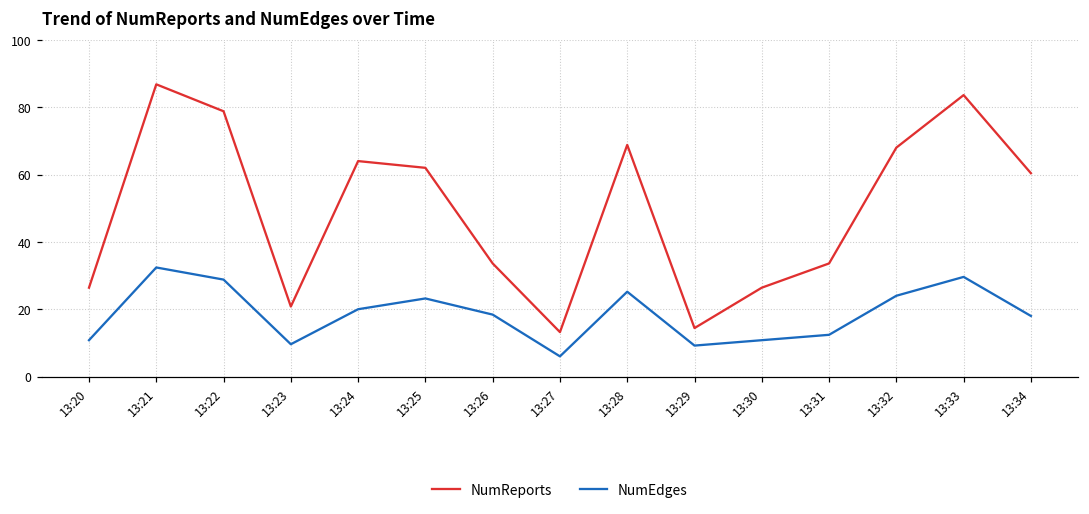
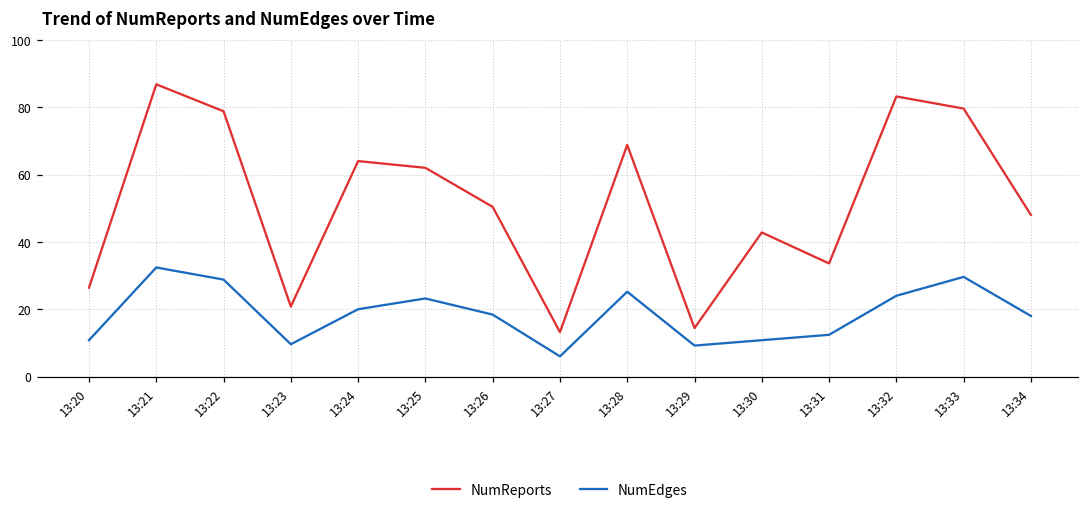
NumReports, 13:26: 34 -> 50
NumReports, 13:30: 26 -> 43
NumReports, 13:32: 68 -> 83
NumReports, 13:33: 84 -> 80
NumReports, 13:34: 60 -> 48
